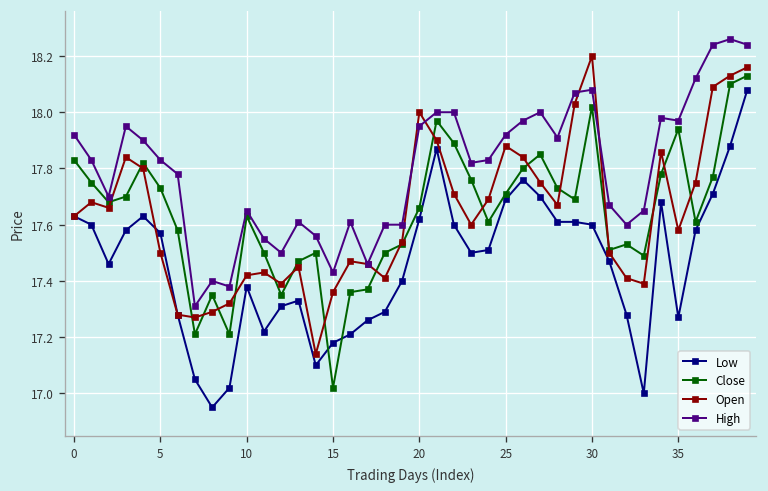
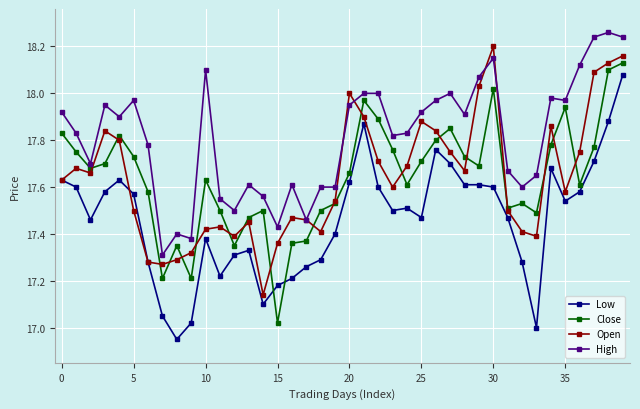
High, 5: 17.83 -> 17.97
High, 10: 17.65 -> 18.10
Low, 25: 17.69 -> 17.47
High, 30: 18.08 -> 18.15
Low, 35: 17.27 -> 17.54
